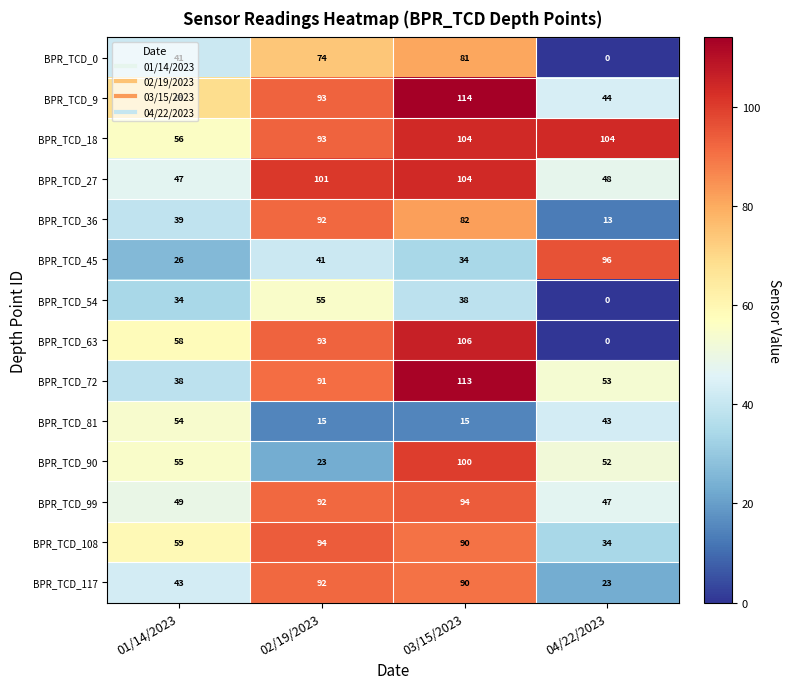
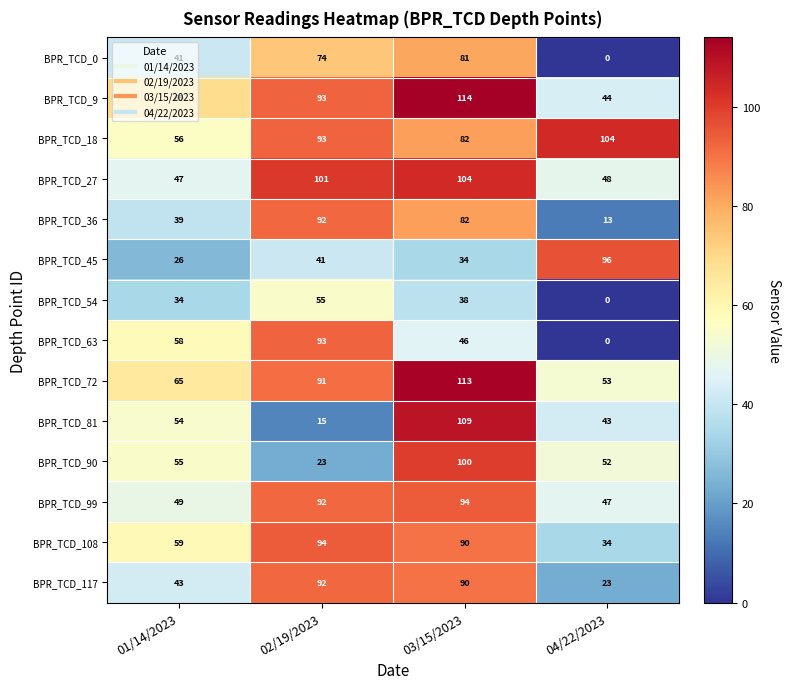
BPR_TCD_18, 03/15/2023: 104 -> 82
BPR_TCD_63, 03/15/2023: 106 -> 46
BPR_TCD_72, 01/14/2023: 38 -> 65
BPR_TCD_81, 03/15/2023: 15 -> 109
